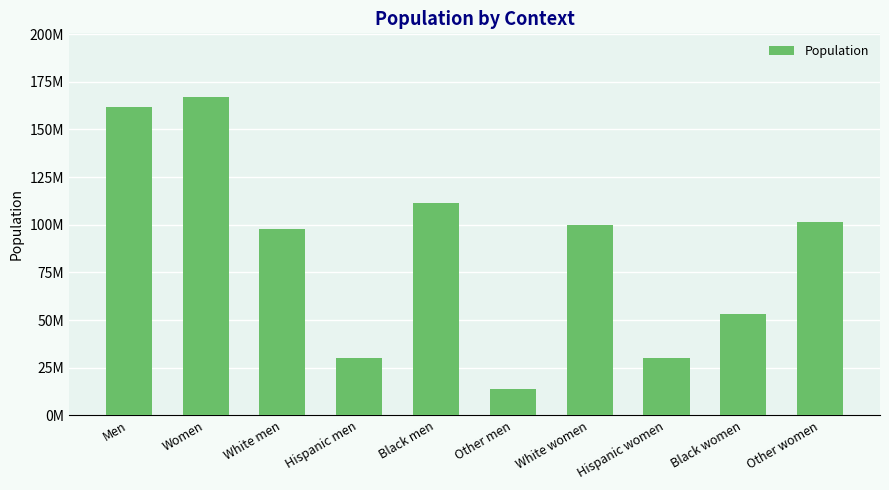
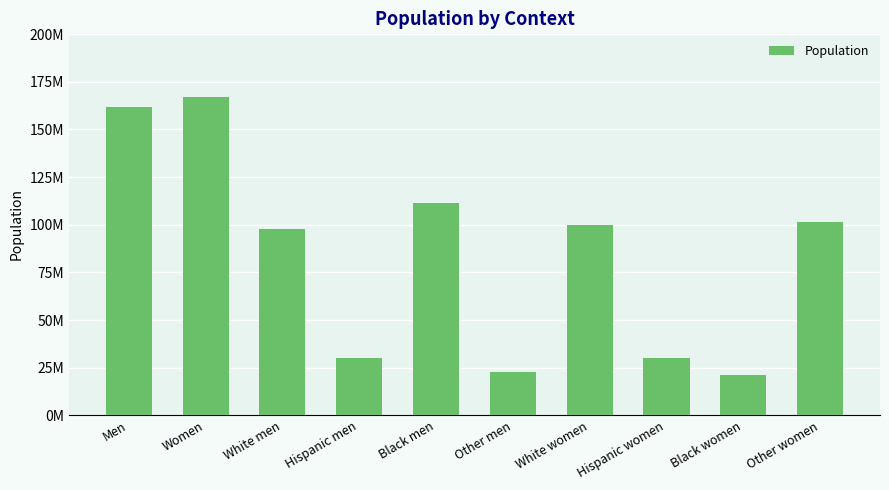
Other men: 14000000 -> 23000000
Black women: 53000000 -> 21000000
